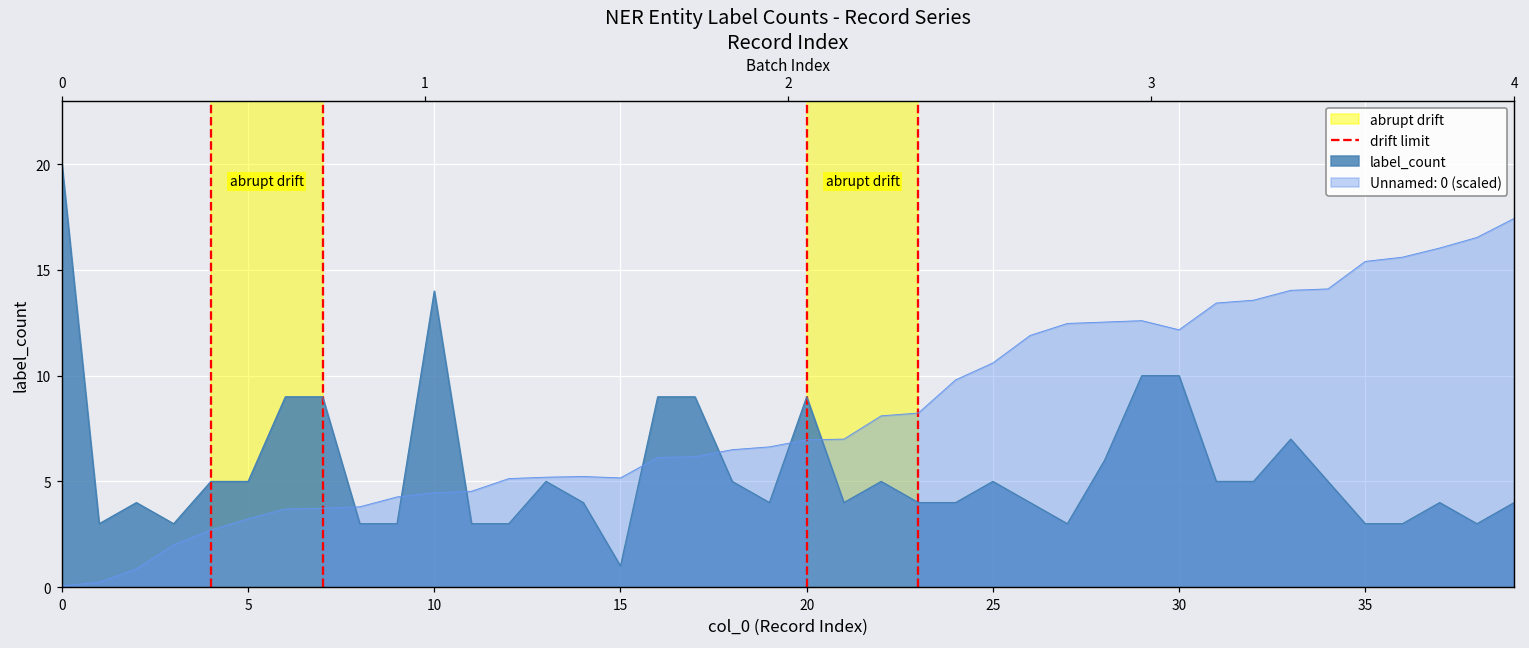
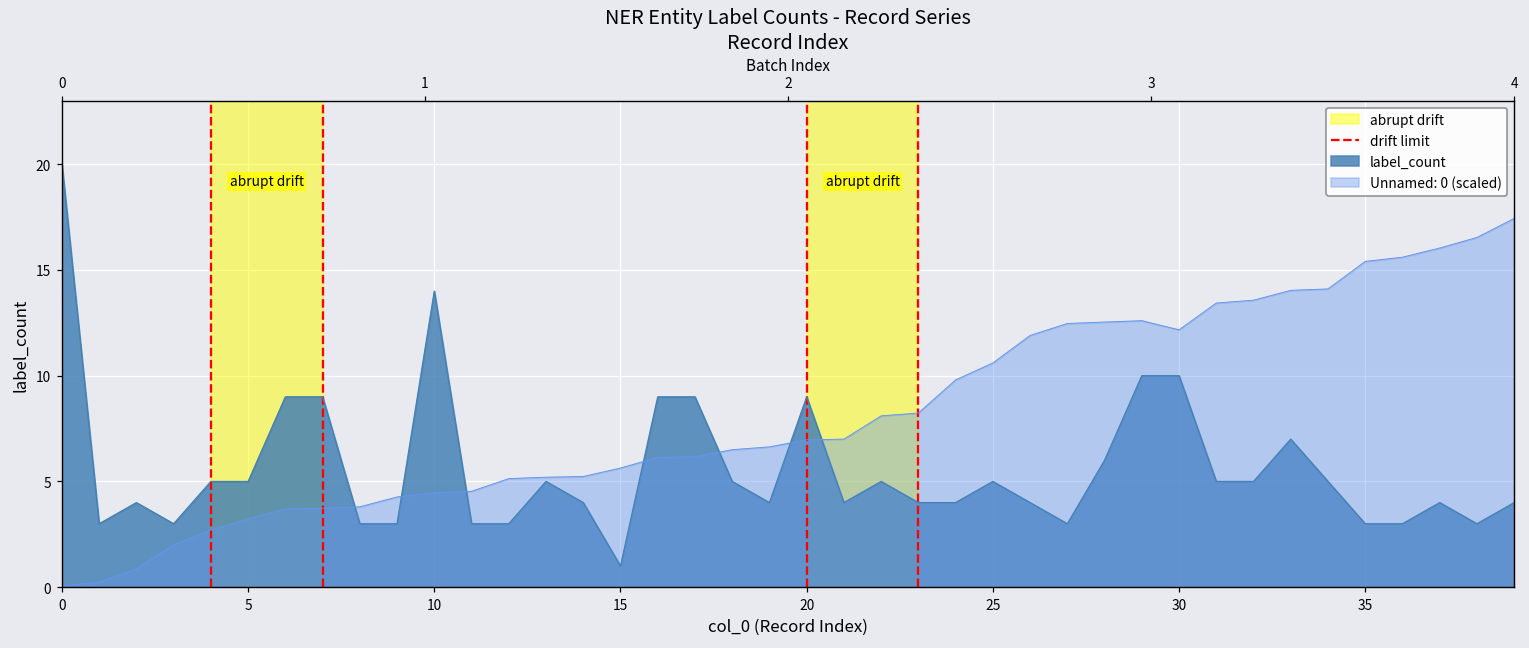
Unnamed: 0 (scaled), 15: 5.2 -> 5.6
